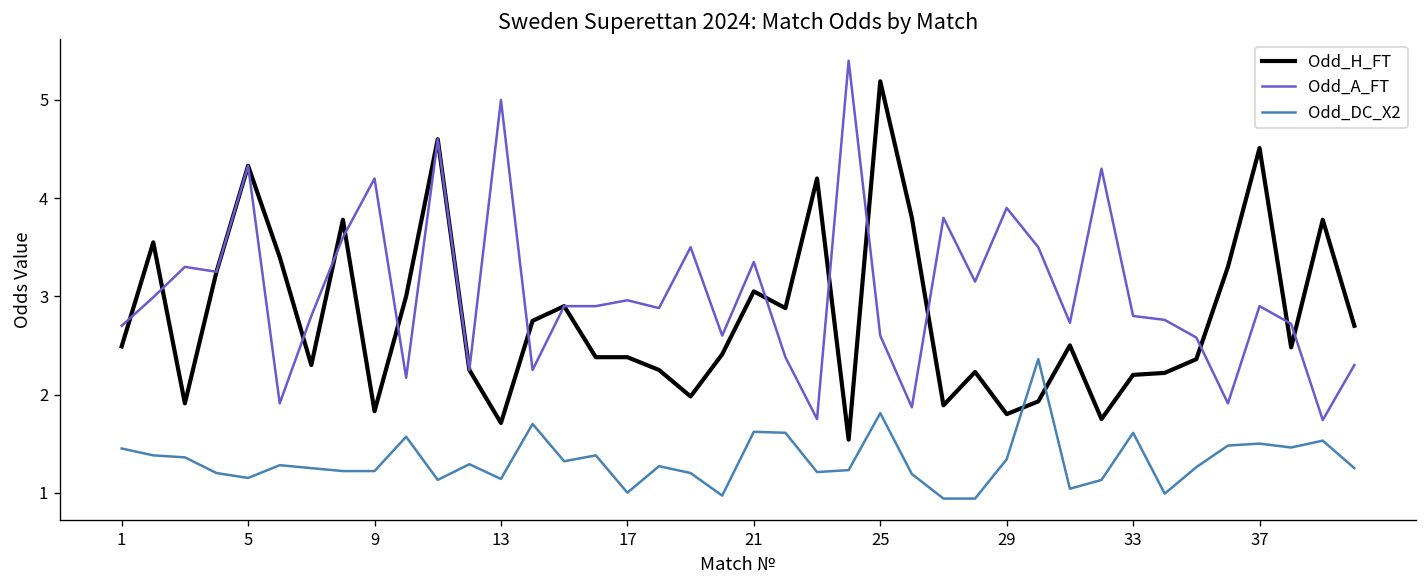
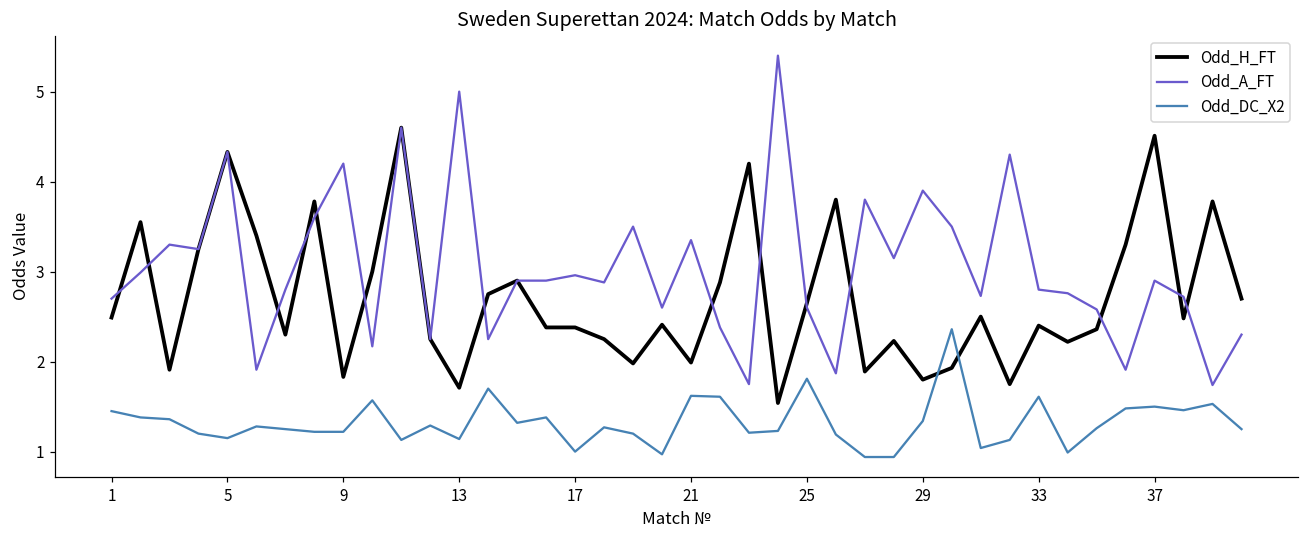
Odd_H_FT, 21: 3.1 -> 2.0
Odd_H_FT, 25: 5.2 -> 2.7
Odd_H_FT, 33: 2.2 -> 2.4
